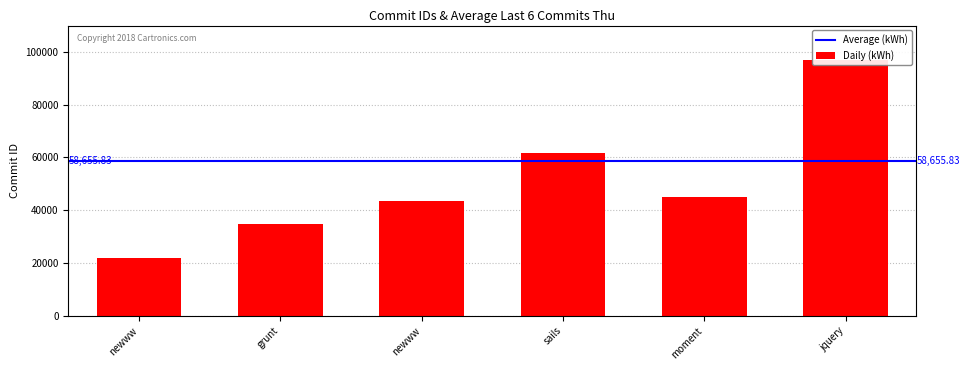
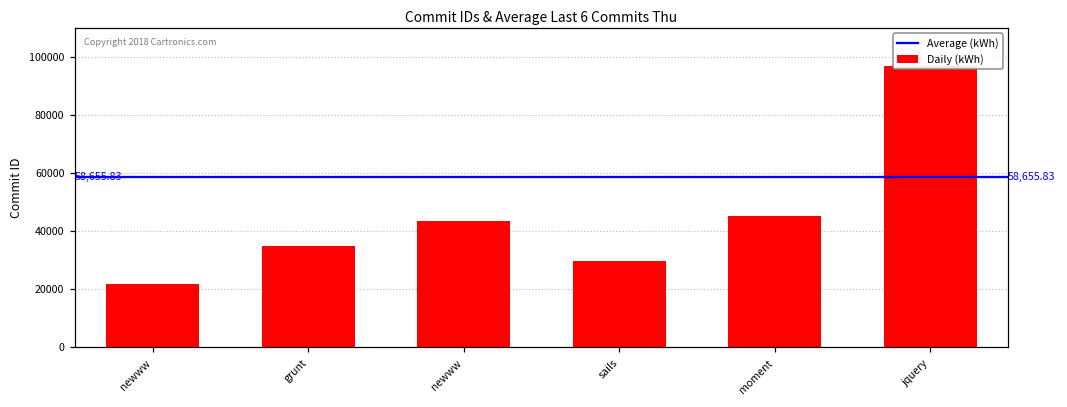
sails: 62000 -> 30000
